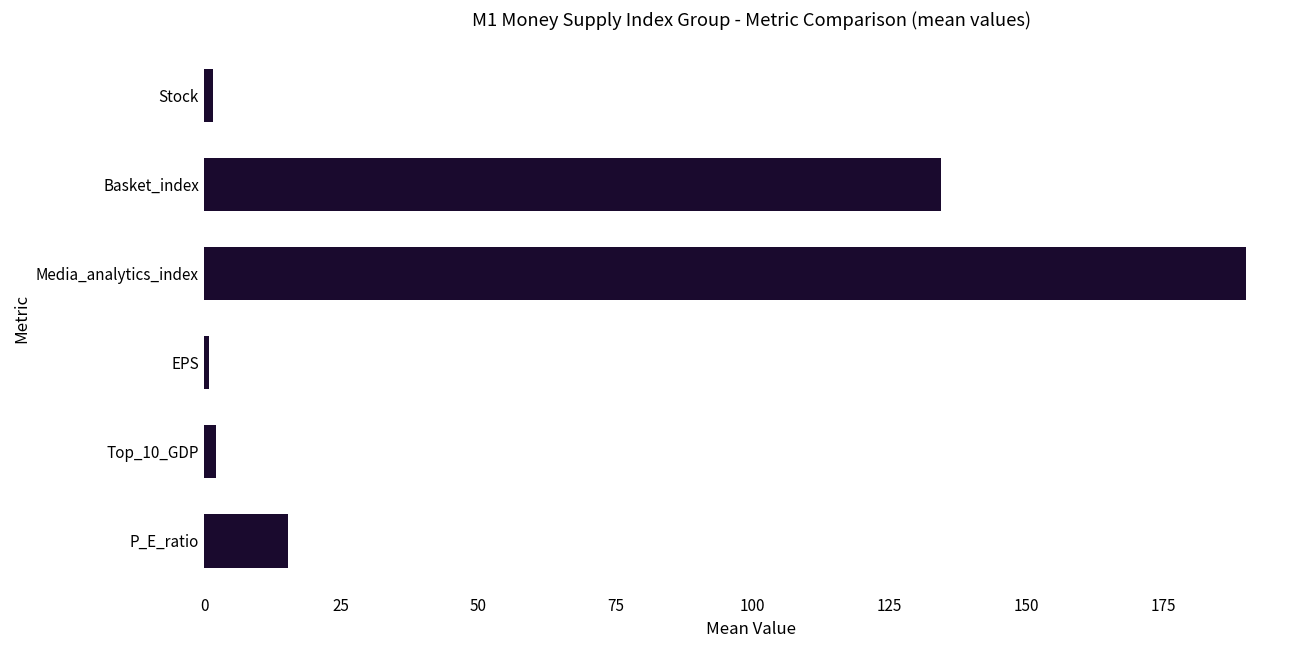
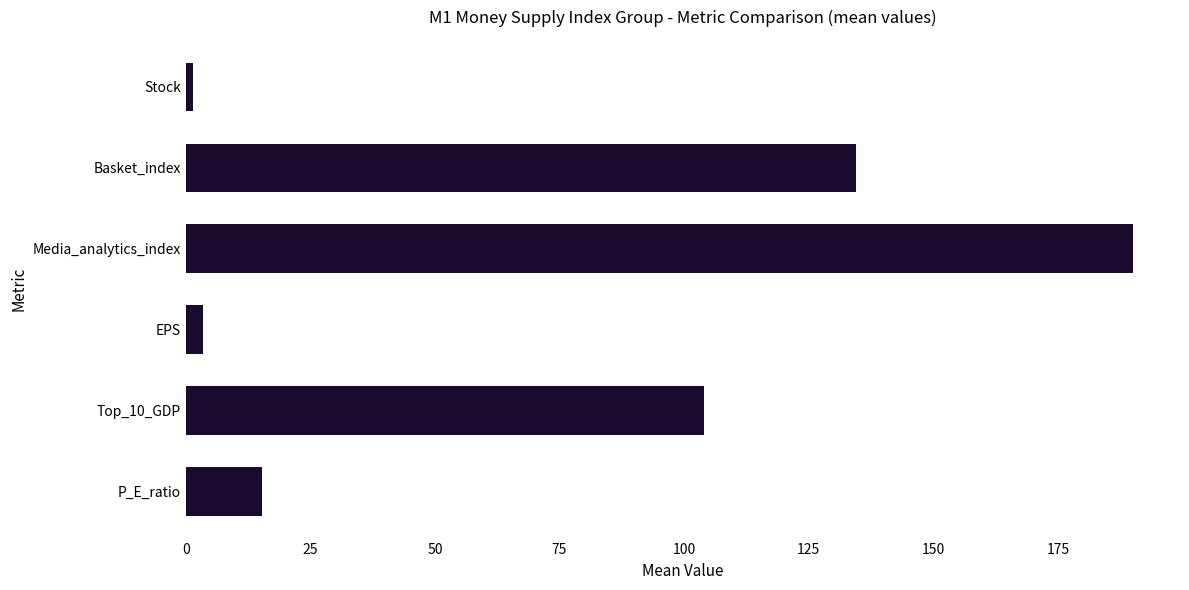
EPS: 1 -> 3
Top_10_GDP: 2 -> 104
